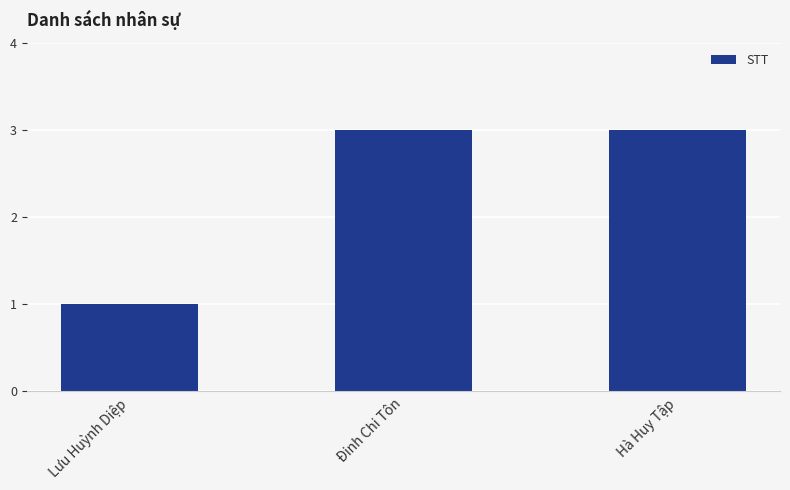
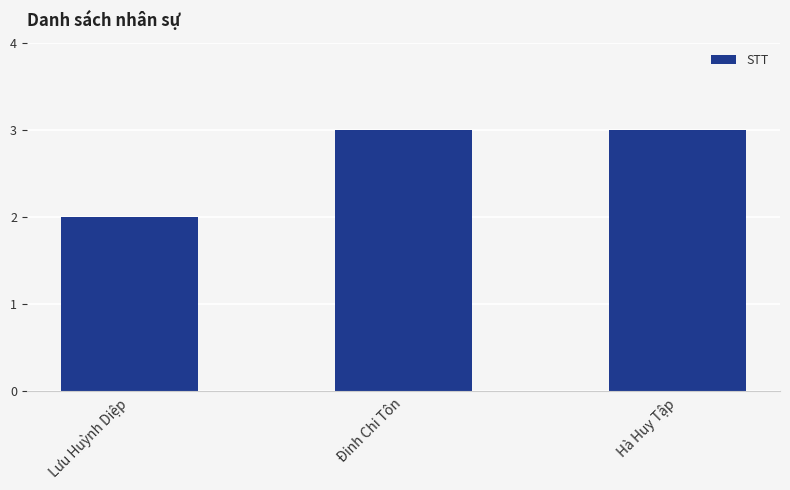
Lưu Huỳnh Diệp: 1 -> 2
